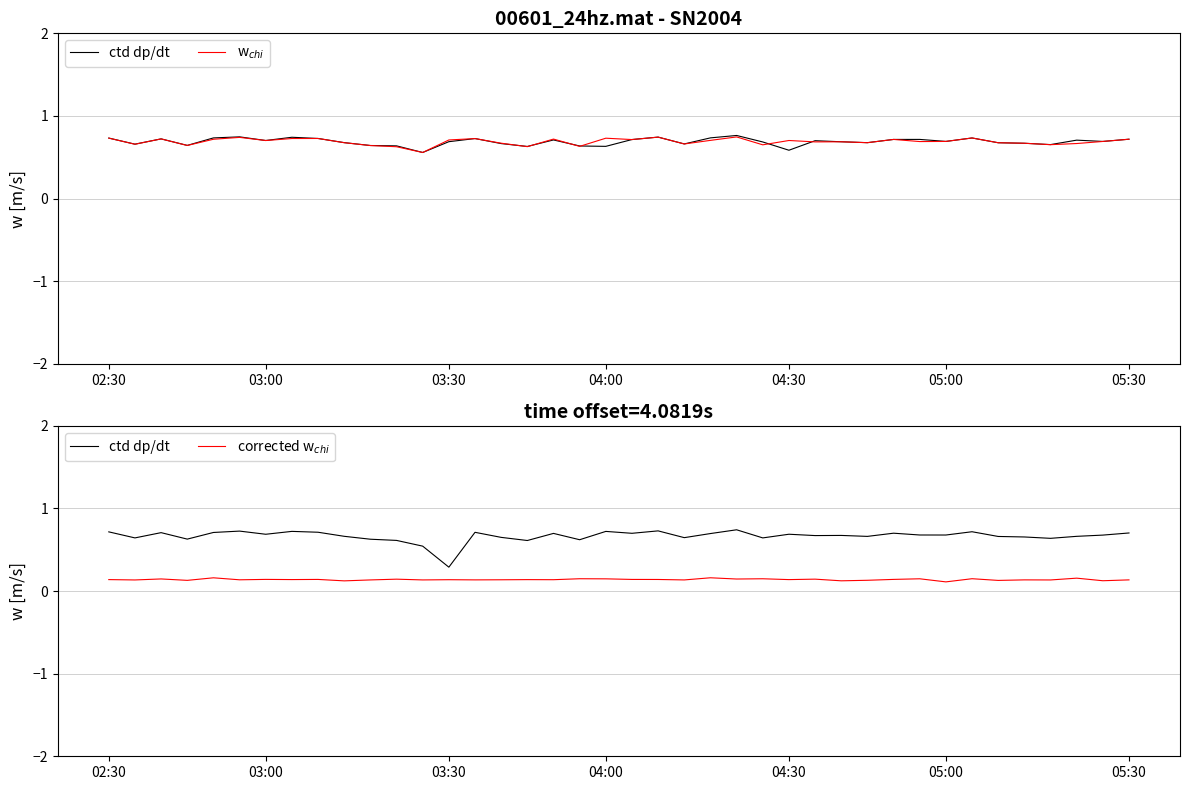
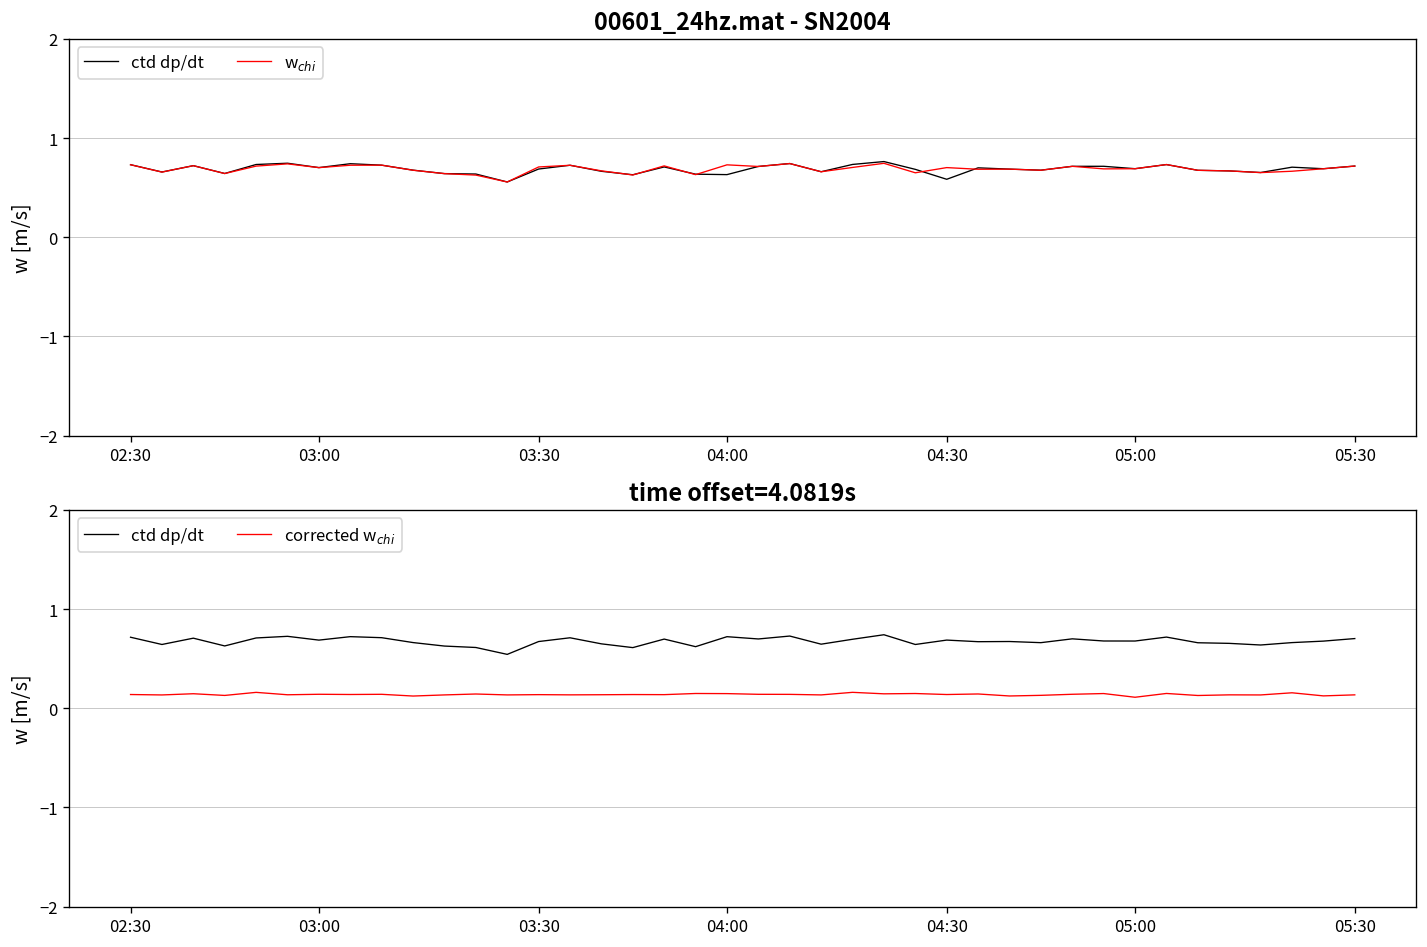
time offset=4.0819s, ctd dp/dt, 03:30: 0.3 -> 0.7
